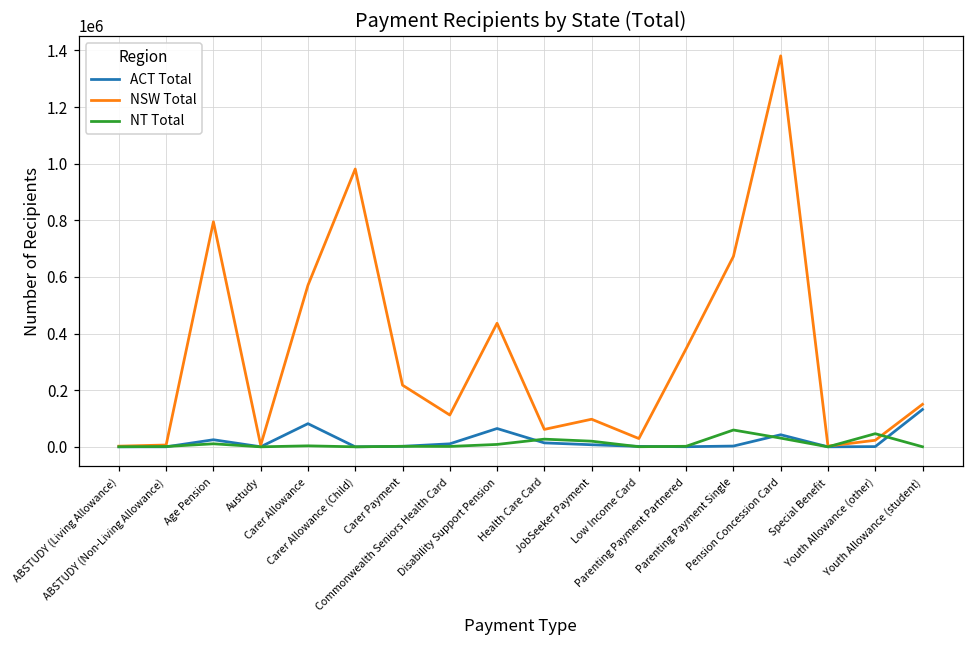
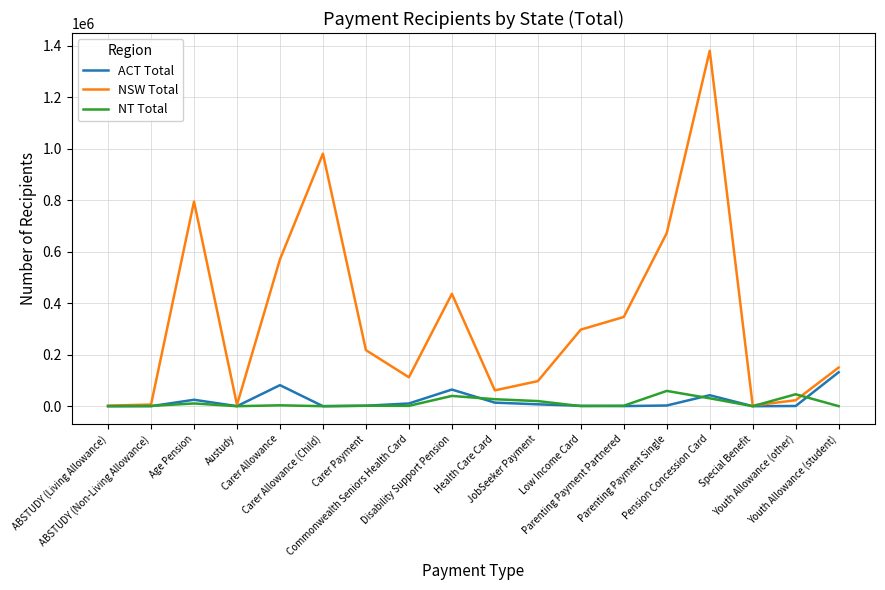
NT Total, Disability Support Pension: 10000 -> 40000
NSW Total, Low Income Card: 30000 -> 300000
